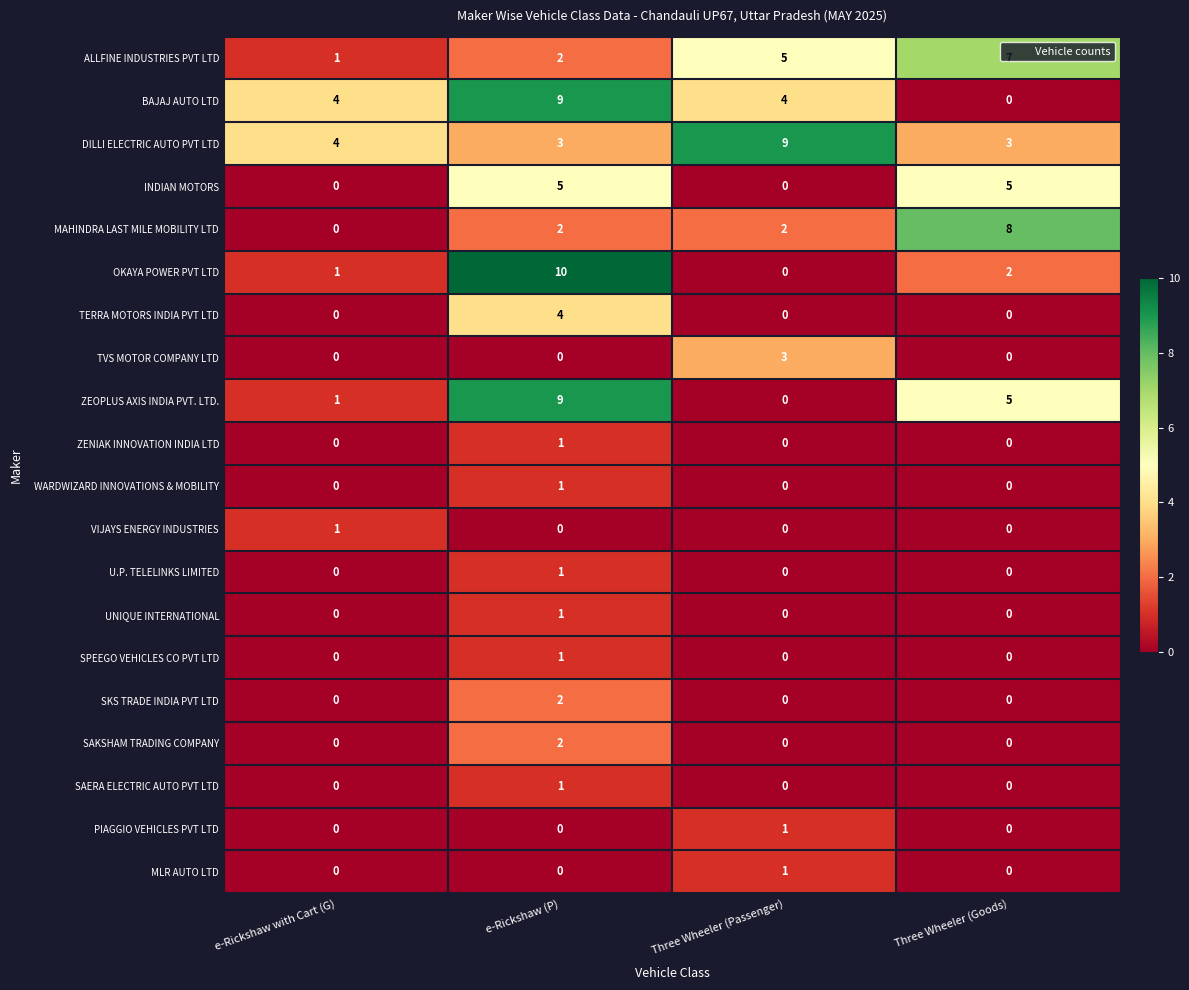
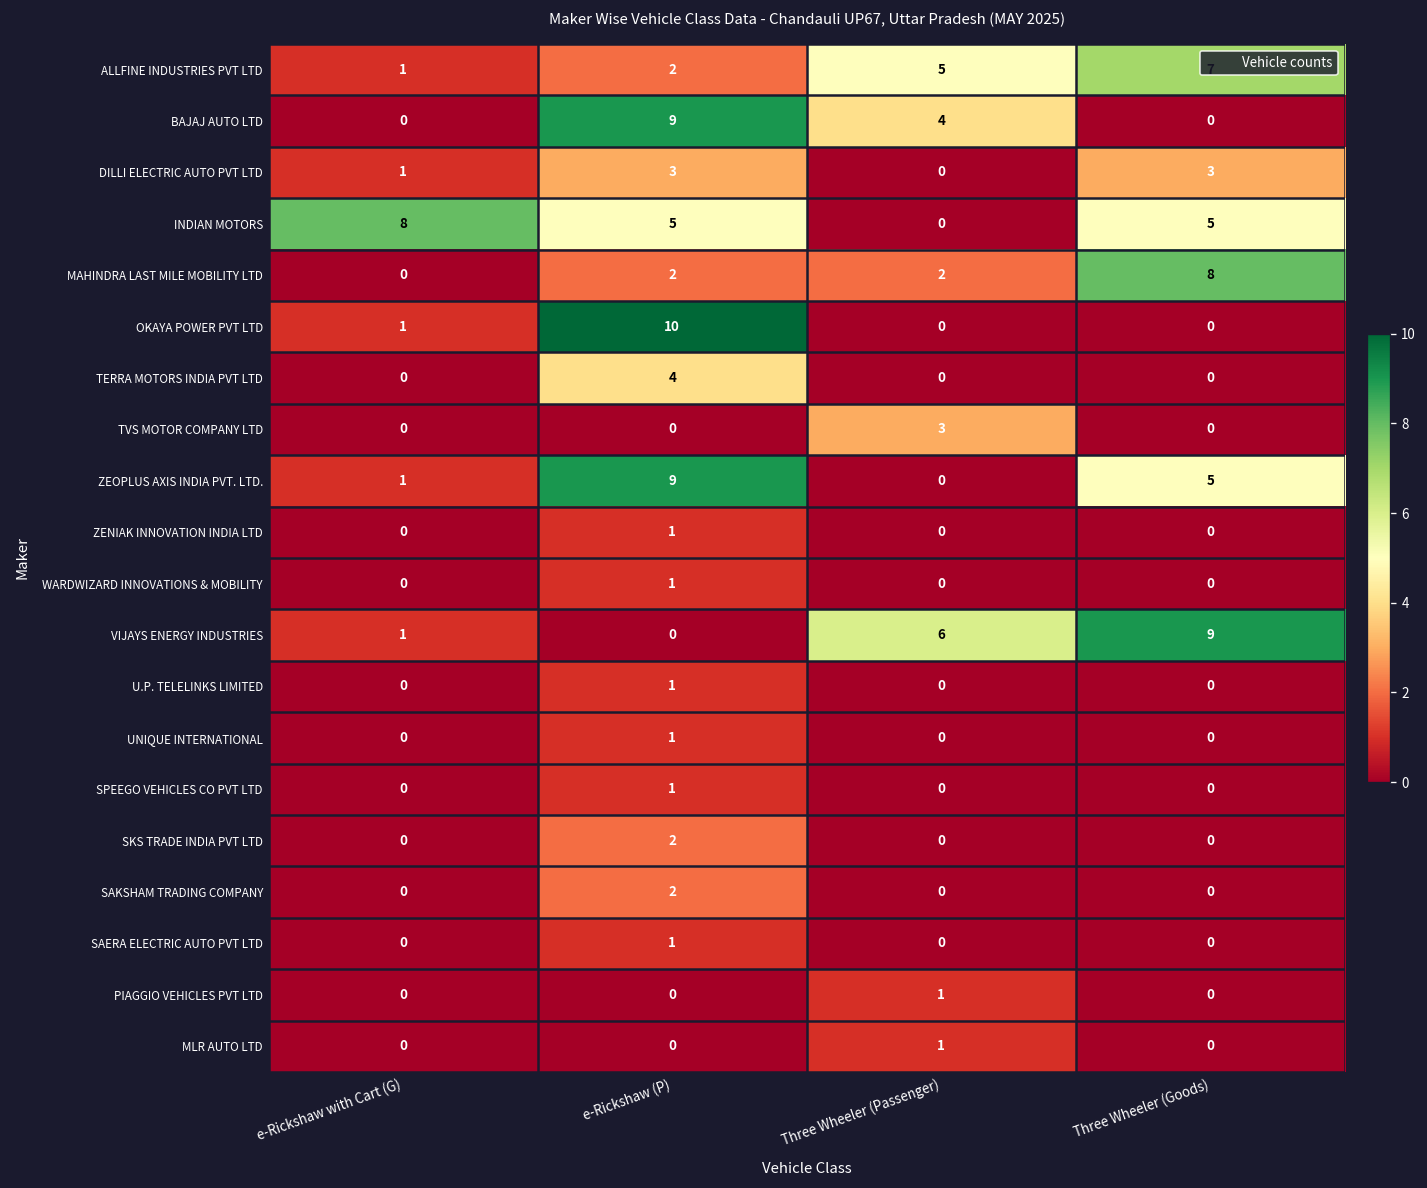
BAJAJ AUTO LTD, e-Rickshaw with Cart (G): 4 -> 0
DILLI ELECTRIC AUTO PVT LTD, e-Rickshaw with Cart (G): 4 -> 1
DILLI ELECTRIC AUTO PVT LTD, Three Wheeler (Passenger): 9 -> 0
INDIAN MOTORS, e-Rickshaw with Cart (G): 0 -> 8
OKAYA POWER PVT LTD, Three Wheeler (Goods): 2 -> 0
VIJAYS ENERGY INDUSTRIES, Three Wheeler (Passenger): 0 -> 6
VIJAYS ENERGY INDUSTRIES, Three Wheeler (Goods): 0 -> 9
